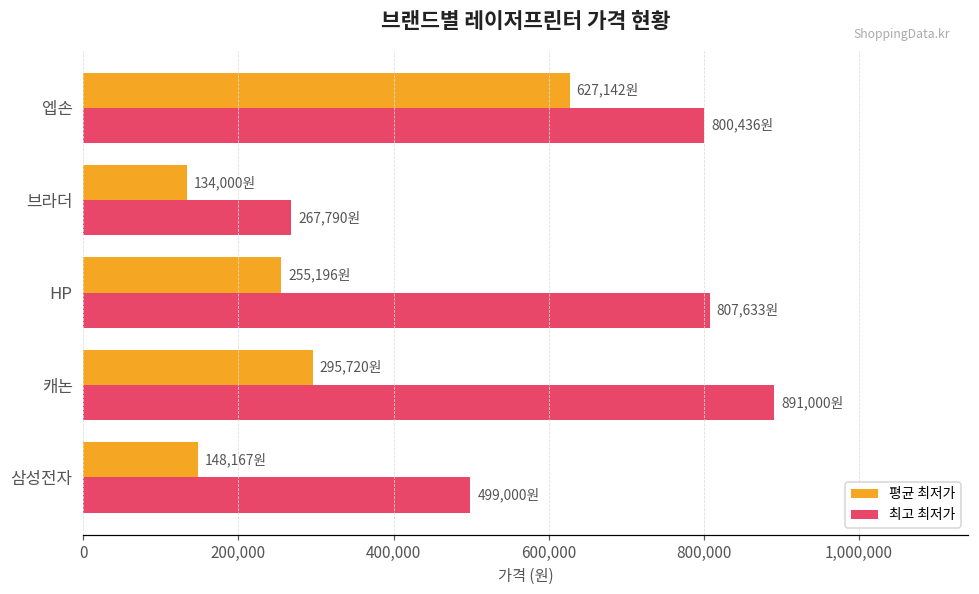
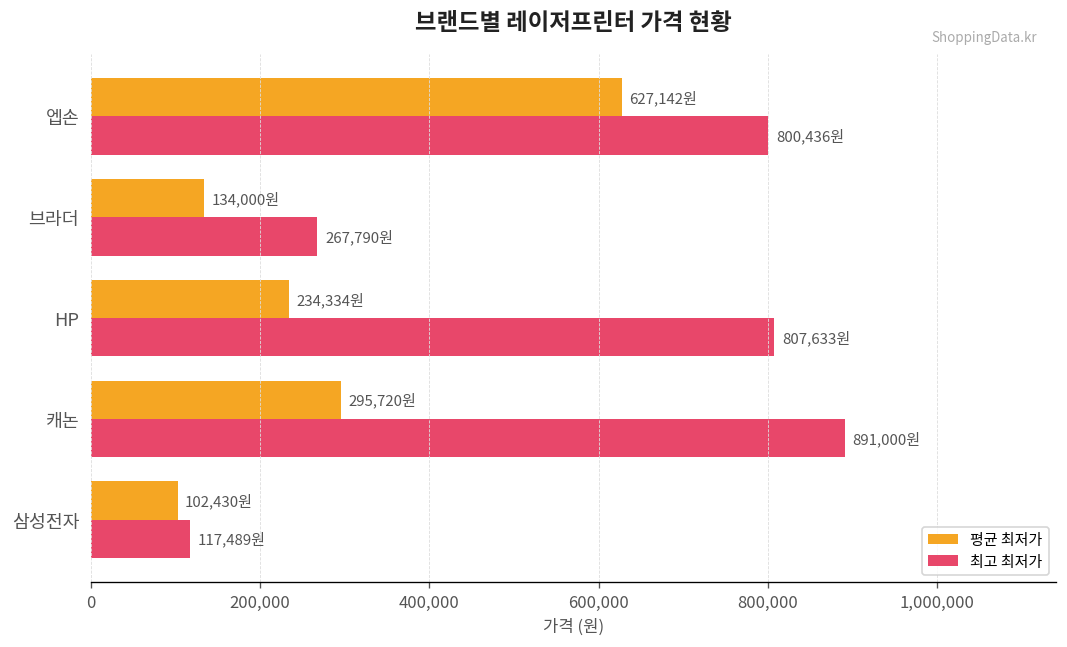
평균 최저가, HP: 255,196원 -> 234,334원
평균 최저가, 삼성전자: 148,167원 -> 102,430원
최고 최저가, 삼성전자: 499,000원 -> 117,489원
